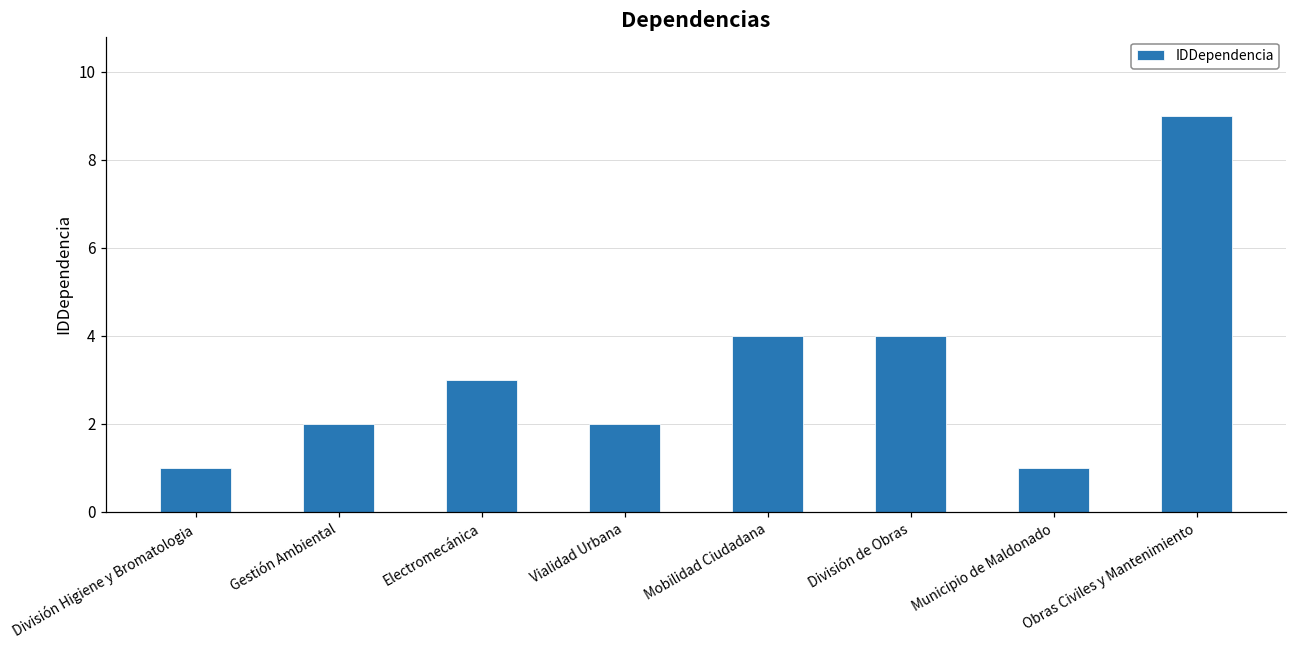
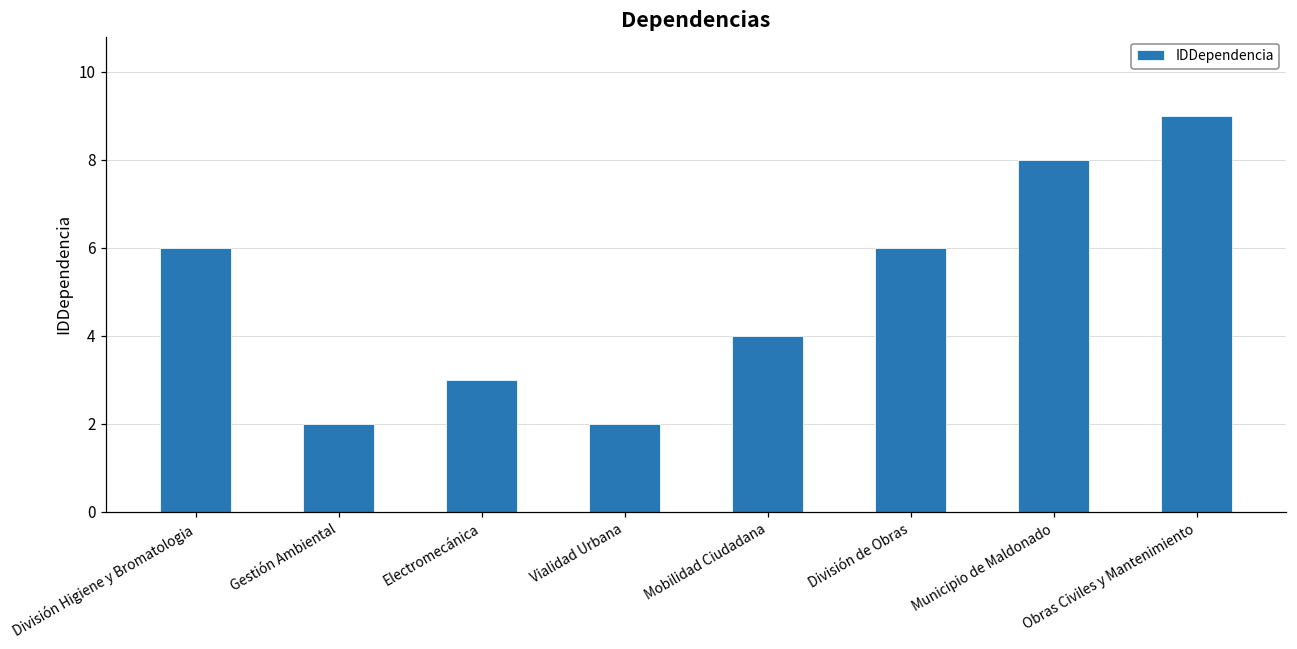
División Higiene y Bromatologia: 1 -> 6
División de Obras: 4 -> 6
Municipio de Maldonado: 1 -> 8
